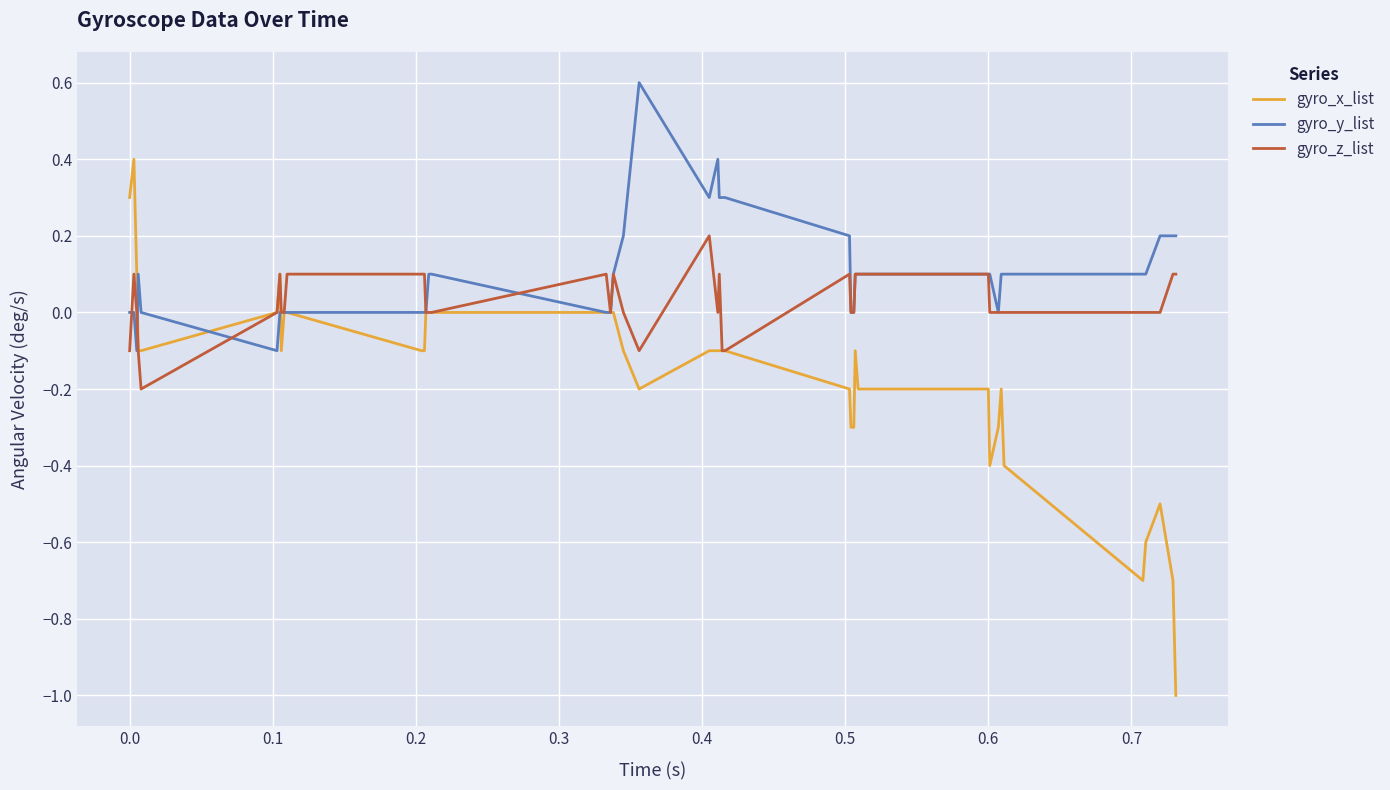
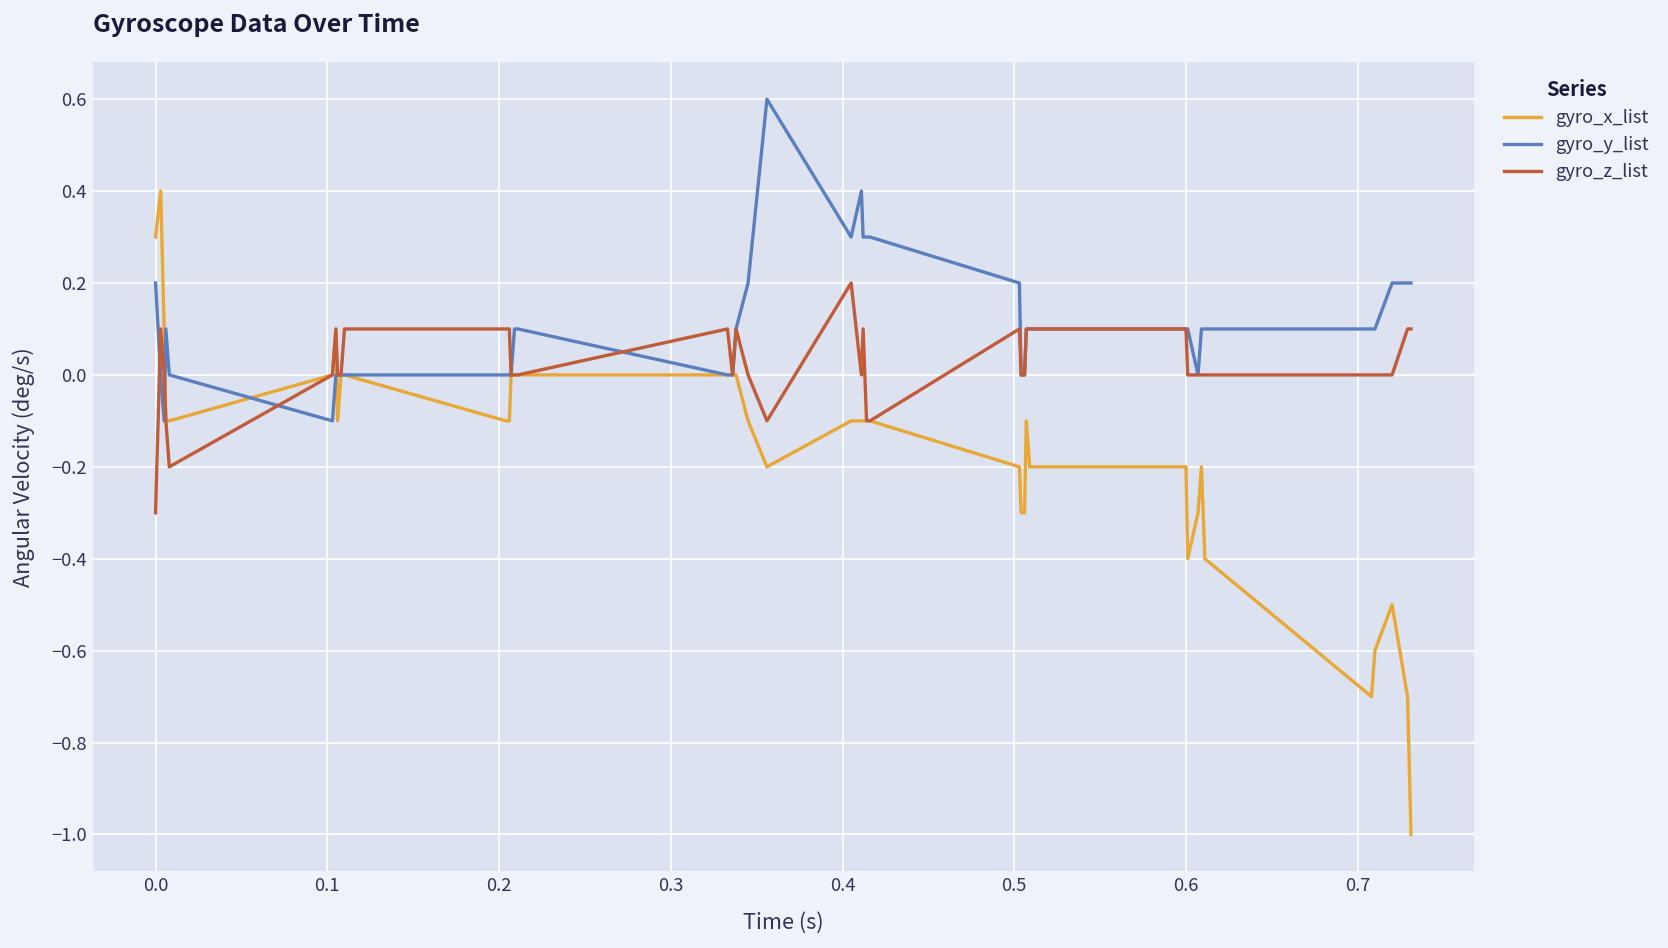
gyro_y_list, 0.0: 0.0 -> 0.2
gyro_z_list, 0.0: -0.1 -> -0.3
